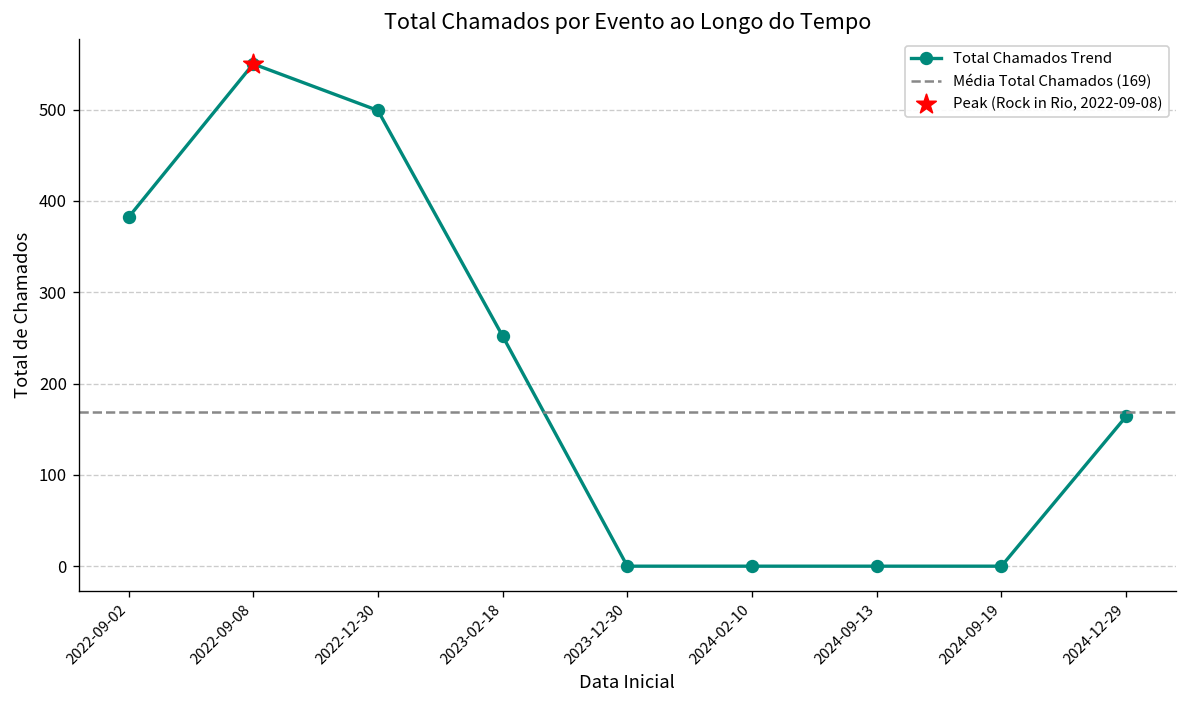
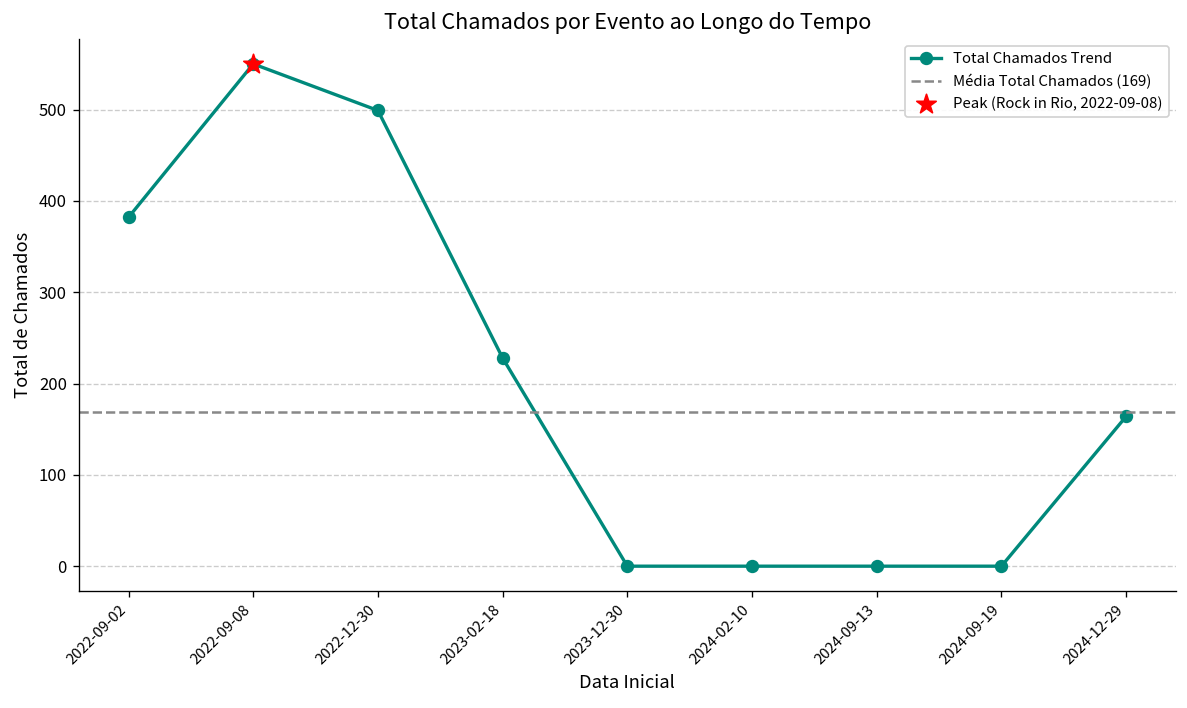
Total Chamados Trend, 2023-02-18: 250 -> 230
